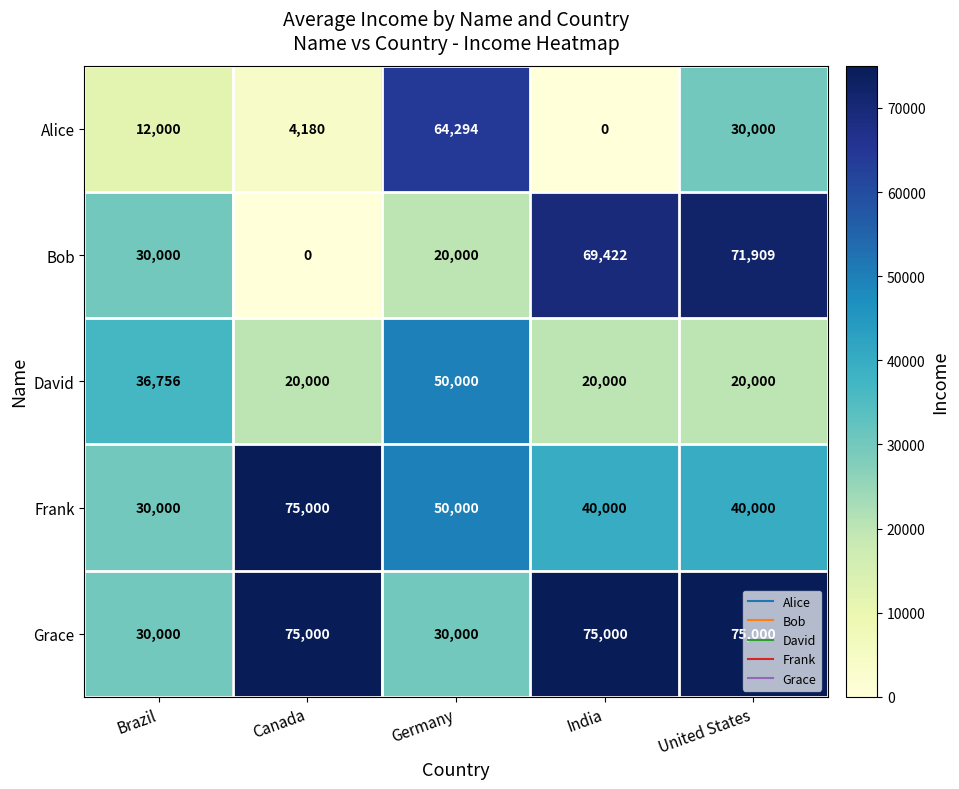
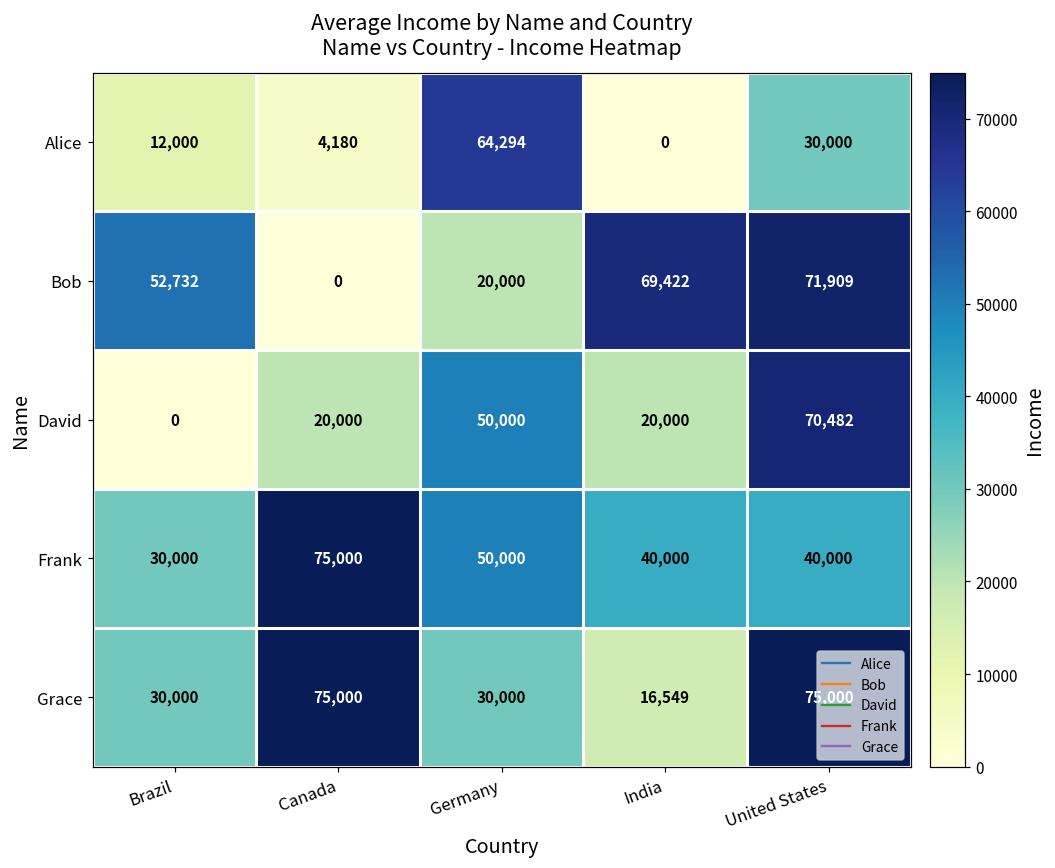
Bob, Brazil: 30,000 -> 52,732
David, Brazil: 36,756 -> 0
David, United States: 20,000 -> 70,482
Grace, India: 75,000 -> 16,549
